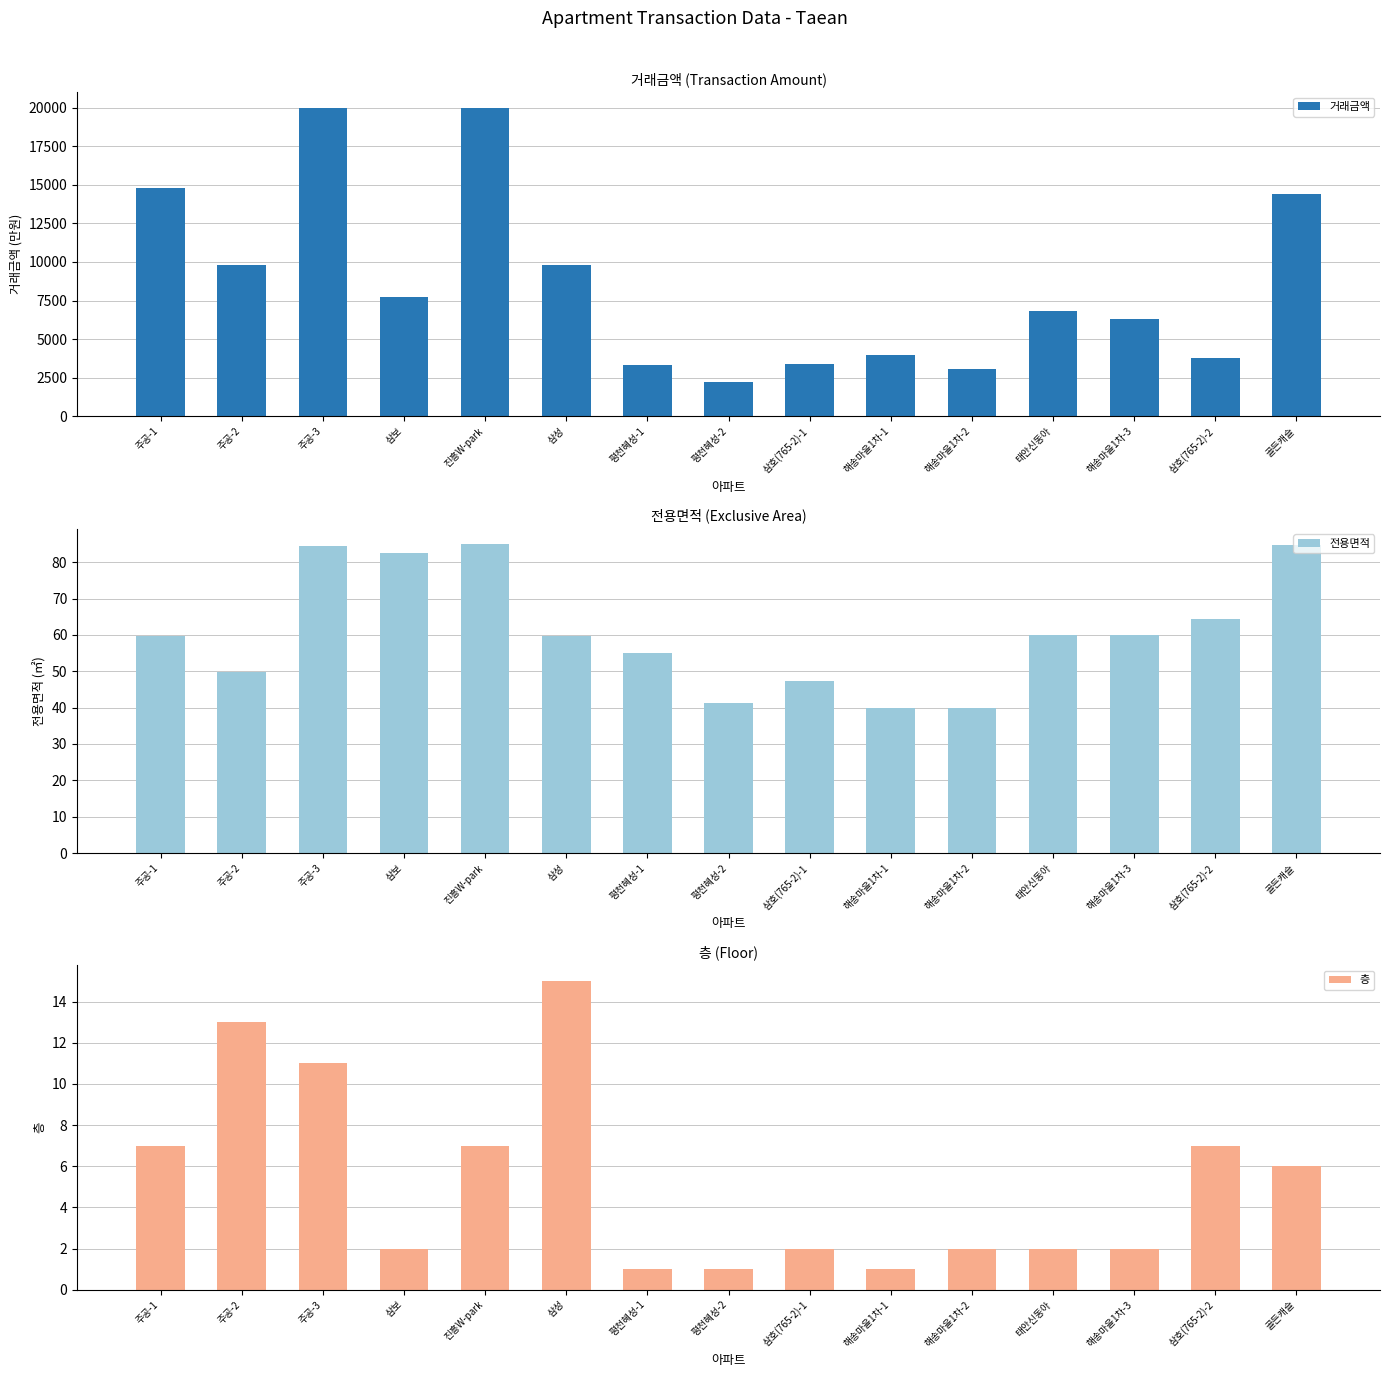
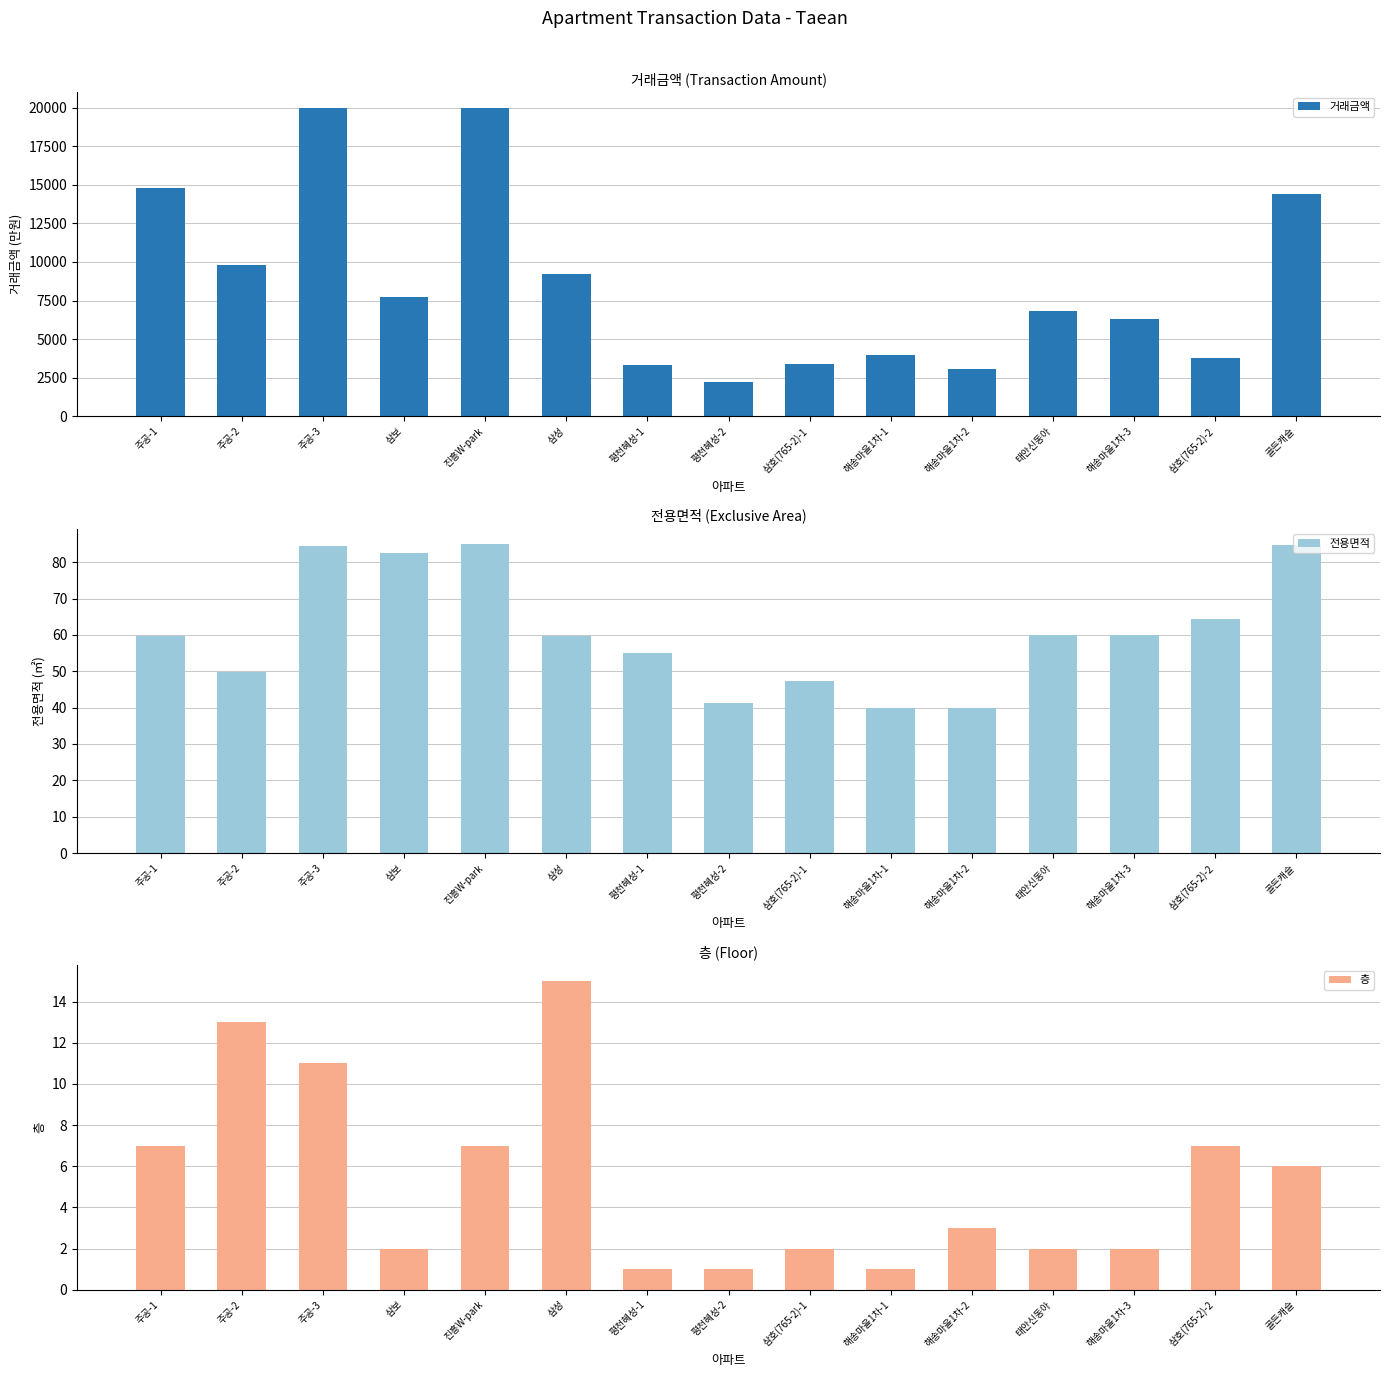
거래금액 (Transaction Amount), 삼성: 9800 -> 9200
층 (Floor), 해송마을1차-2: 2 -> 3
